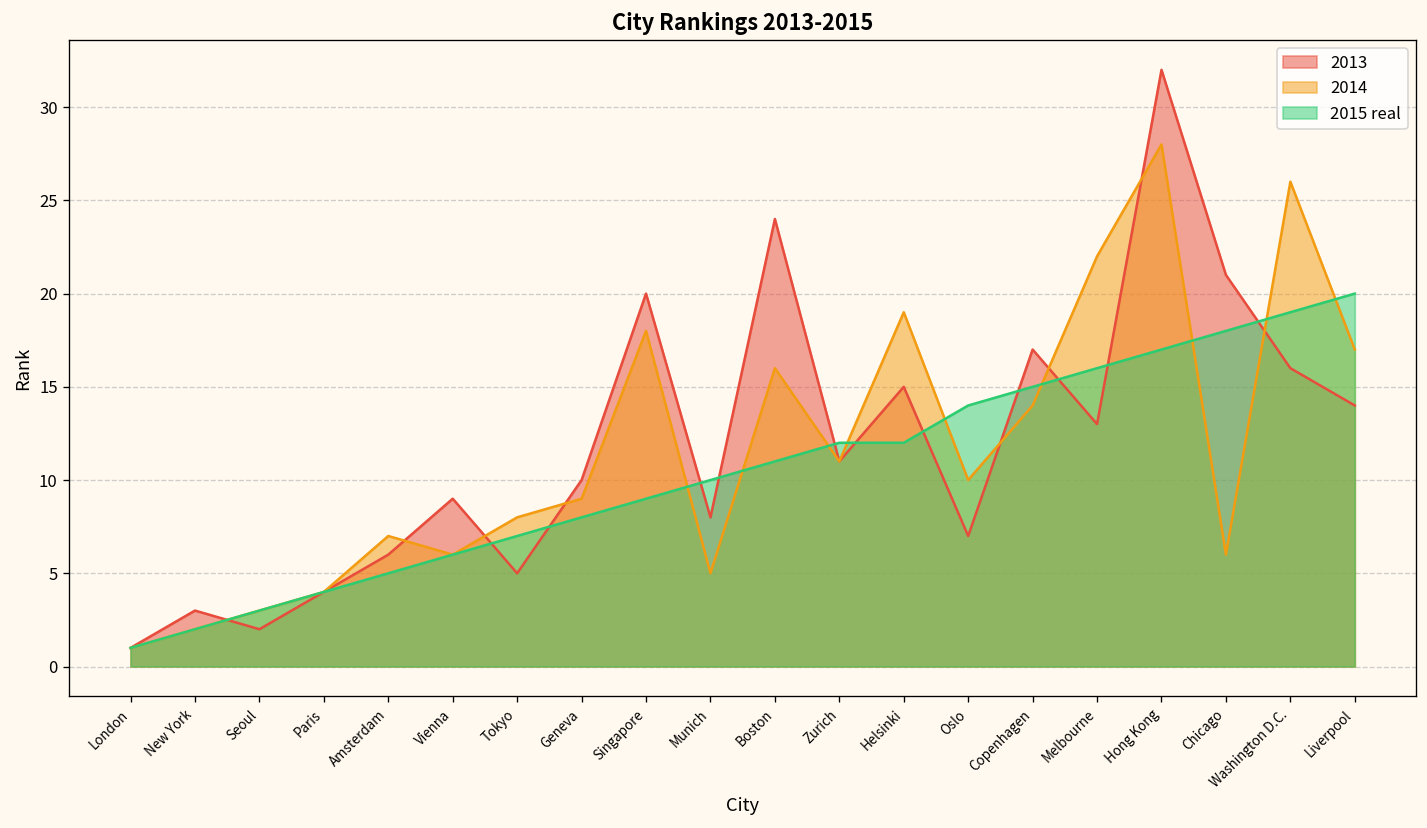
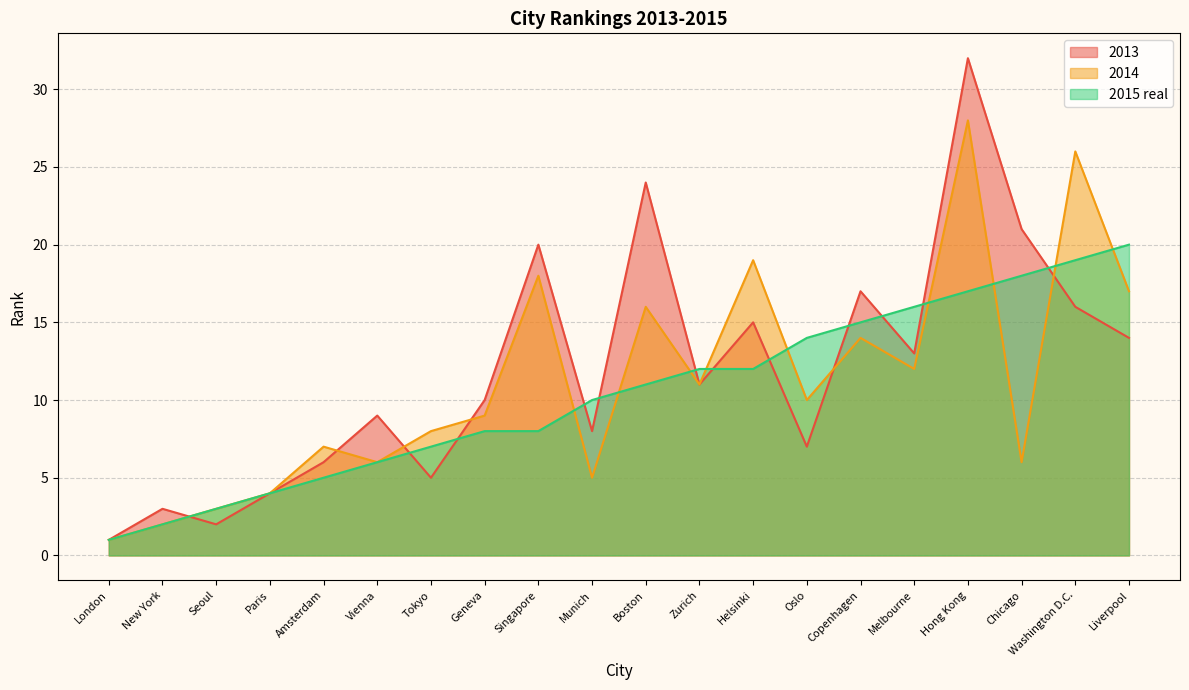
2015 real, Singapore: 9 -> 8
2014, Melbourne: 22 -> 12
